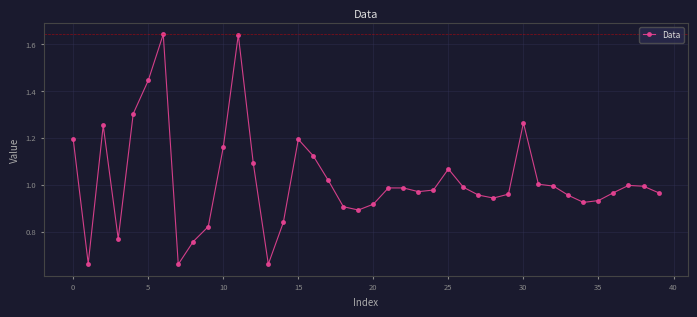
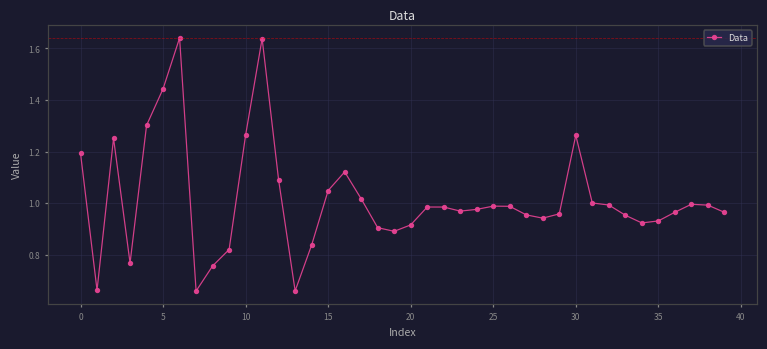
10: 1.16 -> 1.26
15: 1.19 -> 1.05
25: 1.07 -> 0.99
